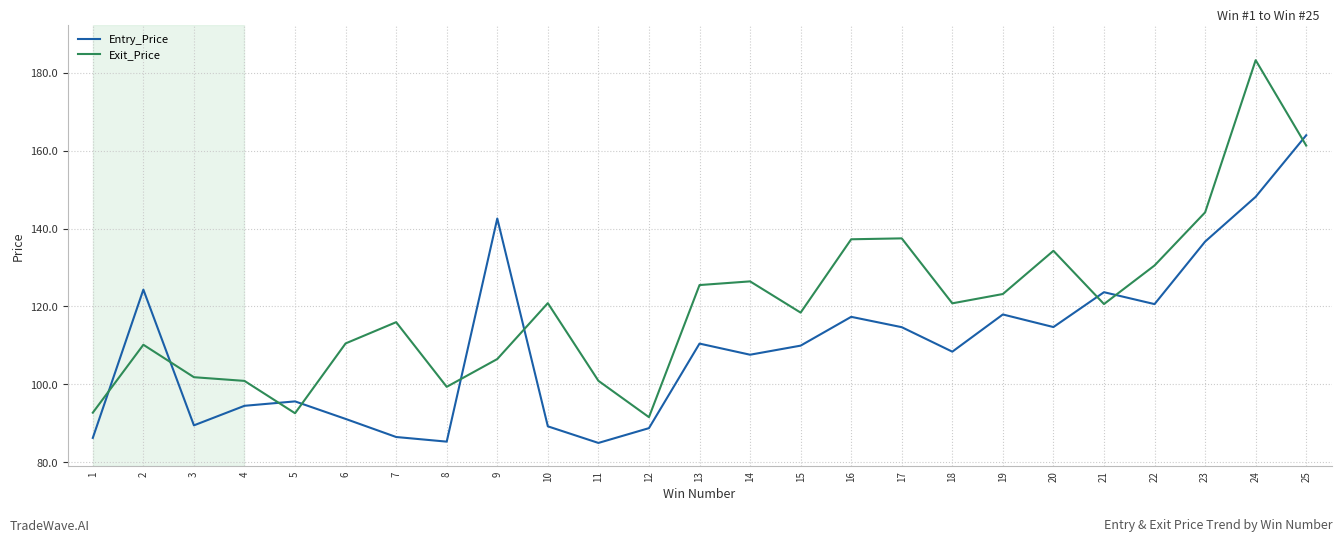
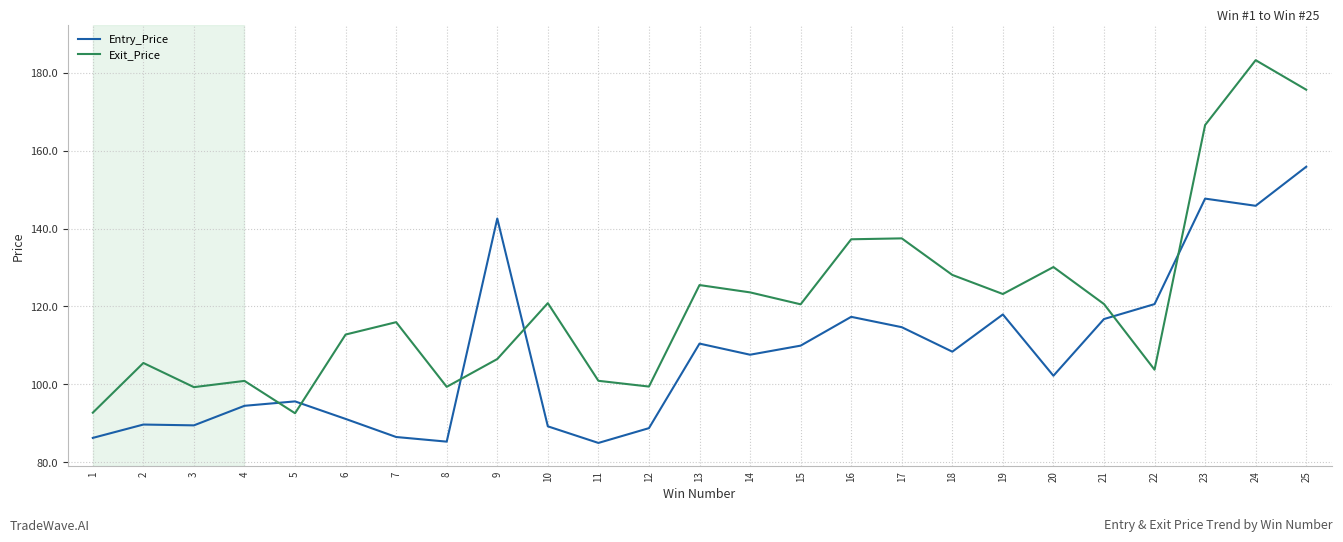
Entry_Price, 2: 124 -> 90
Exit_Price, 2: 110 -> 105
Exit_Price, 3: 102 -> 99
Exit_Price, 6: 110 -> 113
Exit_Price, 12: 92 -> 99
Exit_Price, 14: 126 -> 124
Exit_Price, 15: 118 -> 121
Exit_Price, 18: 121 -> 128
Entry_Price, 20: 115 -> 102
Exit_Price, 20: 134 -> 130
Entry_Price, 21: 124 -> 117
Exit_Price, 22: 131 -> 104
Entry_Price, 23: 137 -> 148
Exit_Price, 23: 144 -> 167
Entry_Price, 24: 148 -> 146
Entry_Price, 25: 164 -> 156
Exit_Price, 25: 161 -> 176
